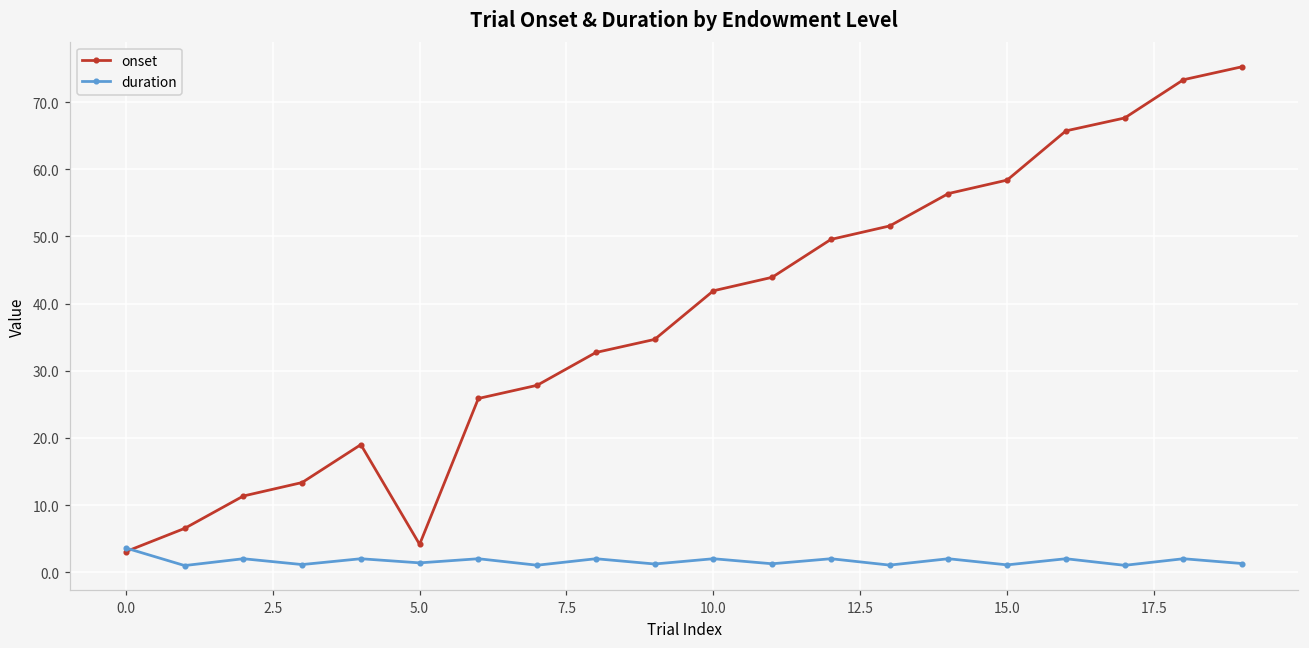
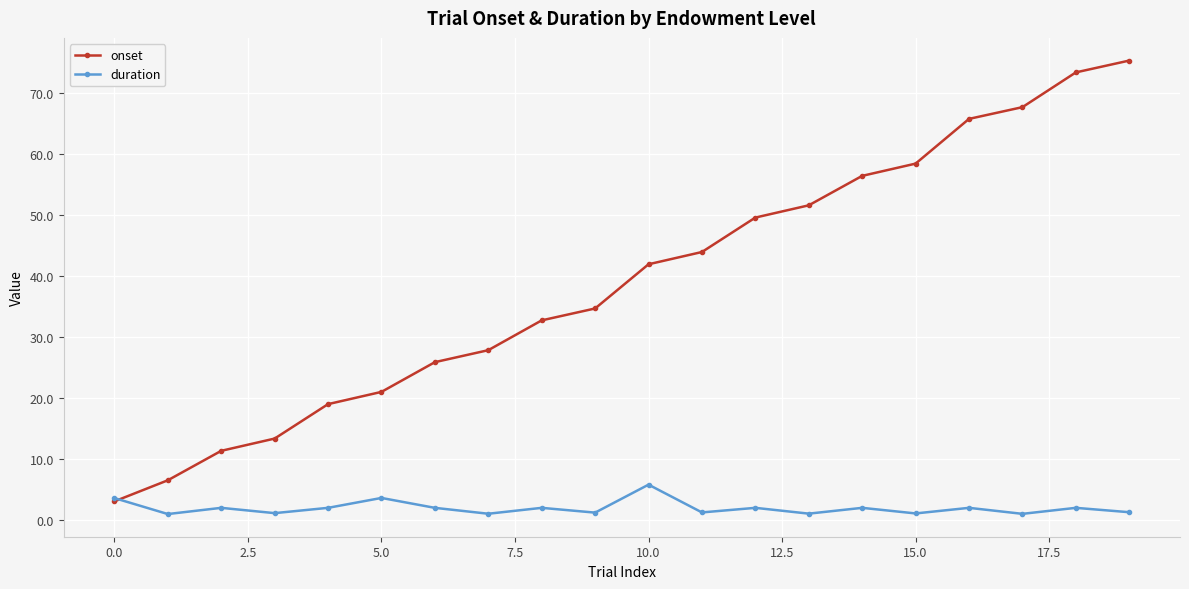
onset, 5.0: 4 -> 21
duration, 5.0: 1 -> 4
duration, 10.0: 2 -> 6
